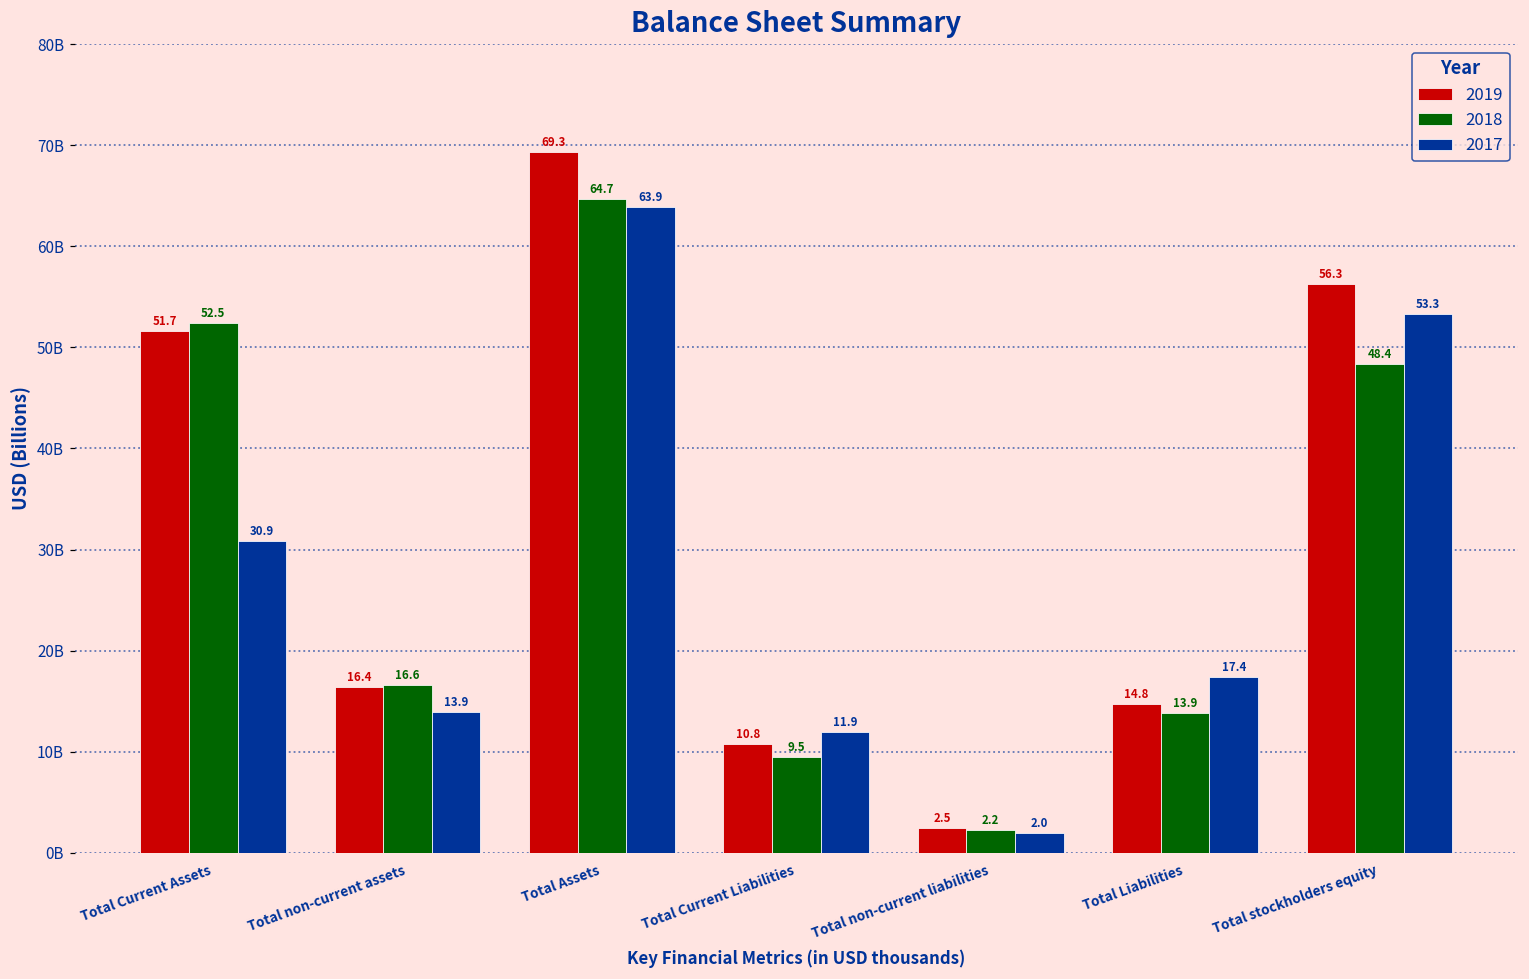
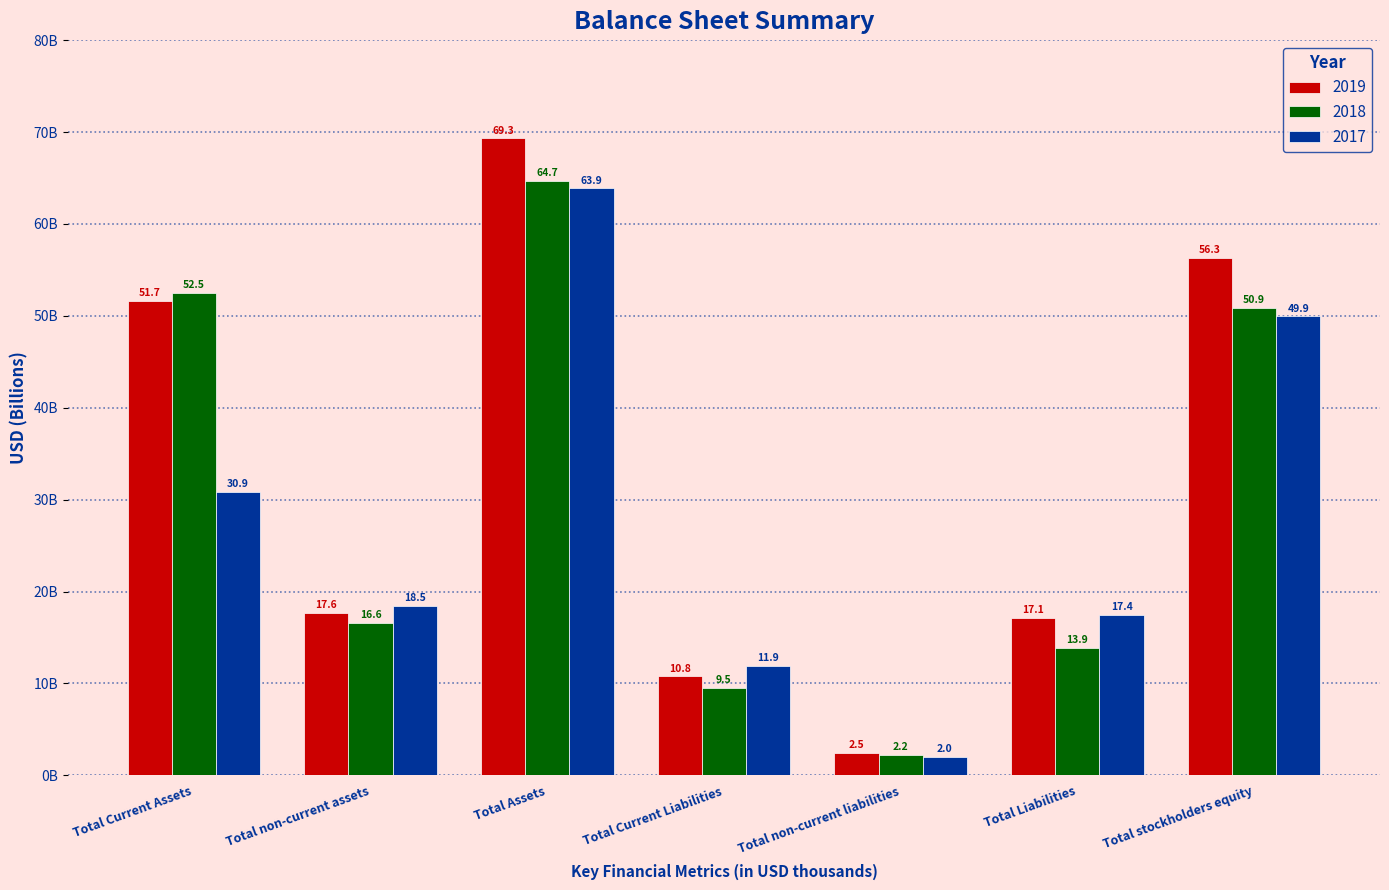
2019, Total non-current assets: 16.4 -> 17.6
2017, Total non-current assets: 13.9 -> 18.5
2019, Total Liabilities: 14.8 -> 17.1
2018, Total stockholders equity: 48.4 -> 50.9
2017, Total stockholders equity: 53.3 -> 49.9
